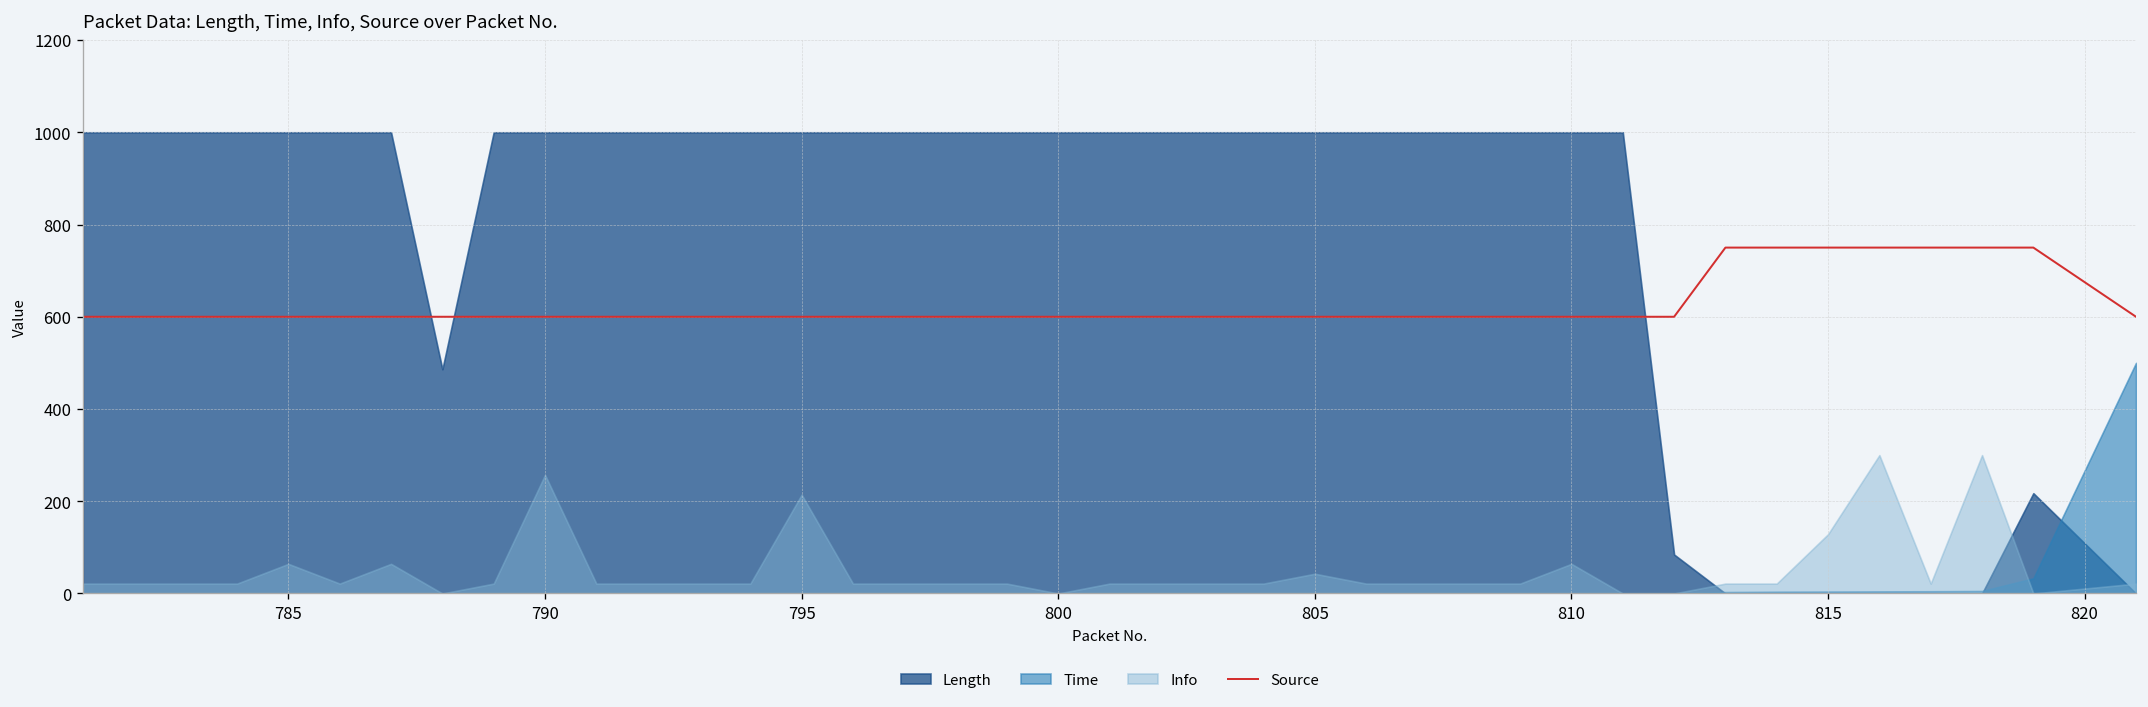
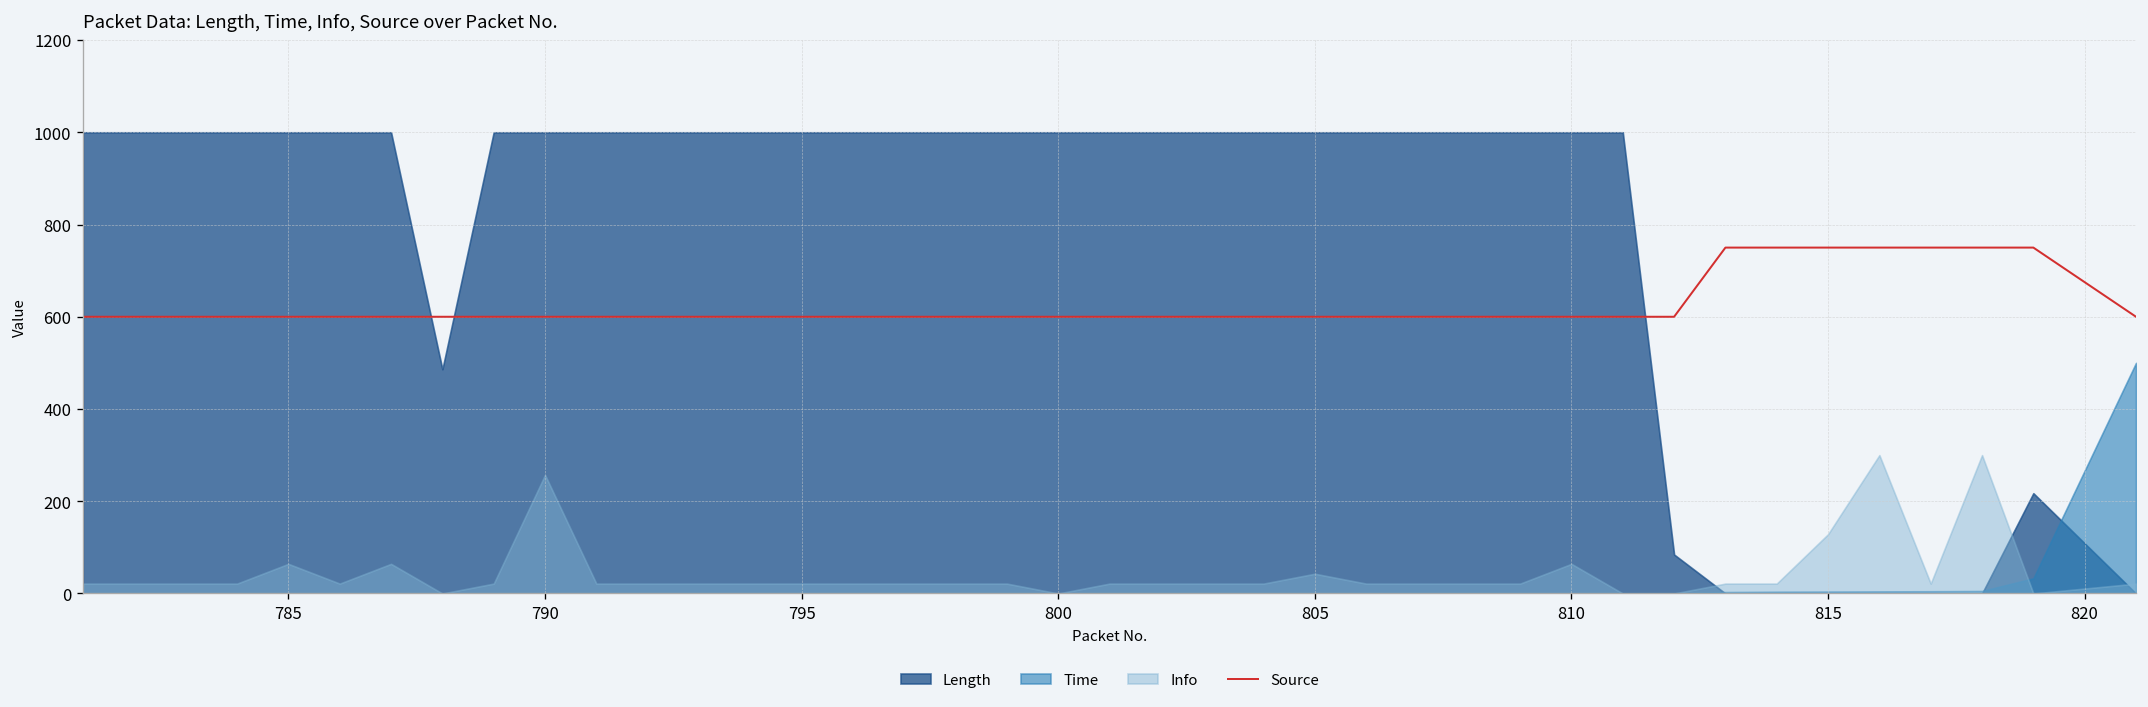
Info, 795: 210 -> 20
